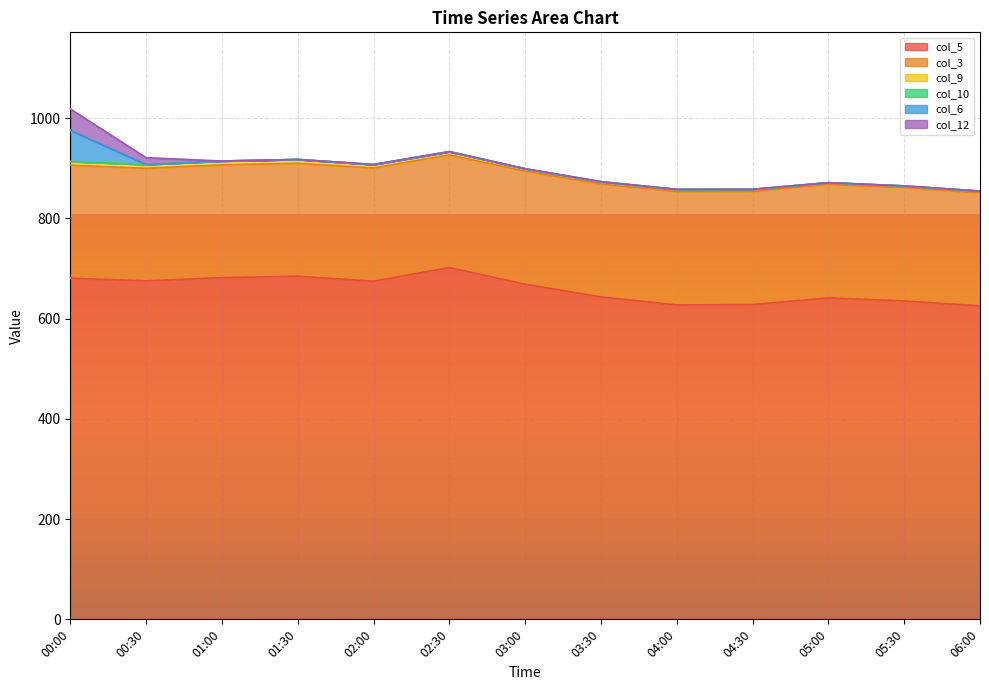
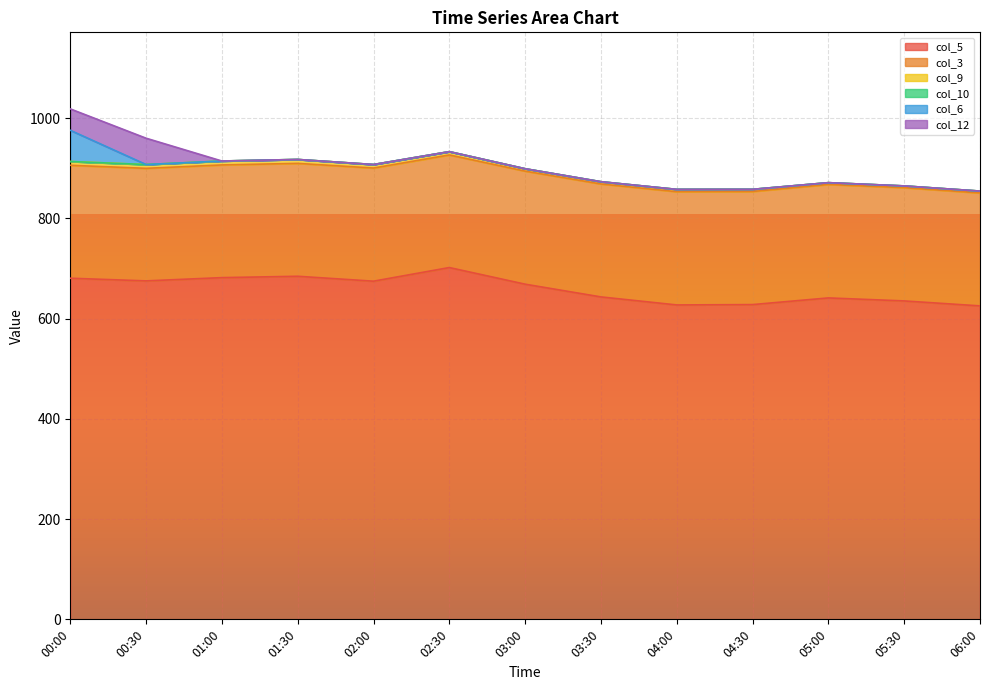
col_12, 00:30: 10 -> 50
